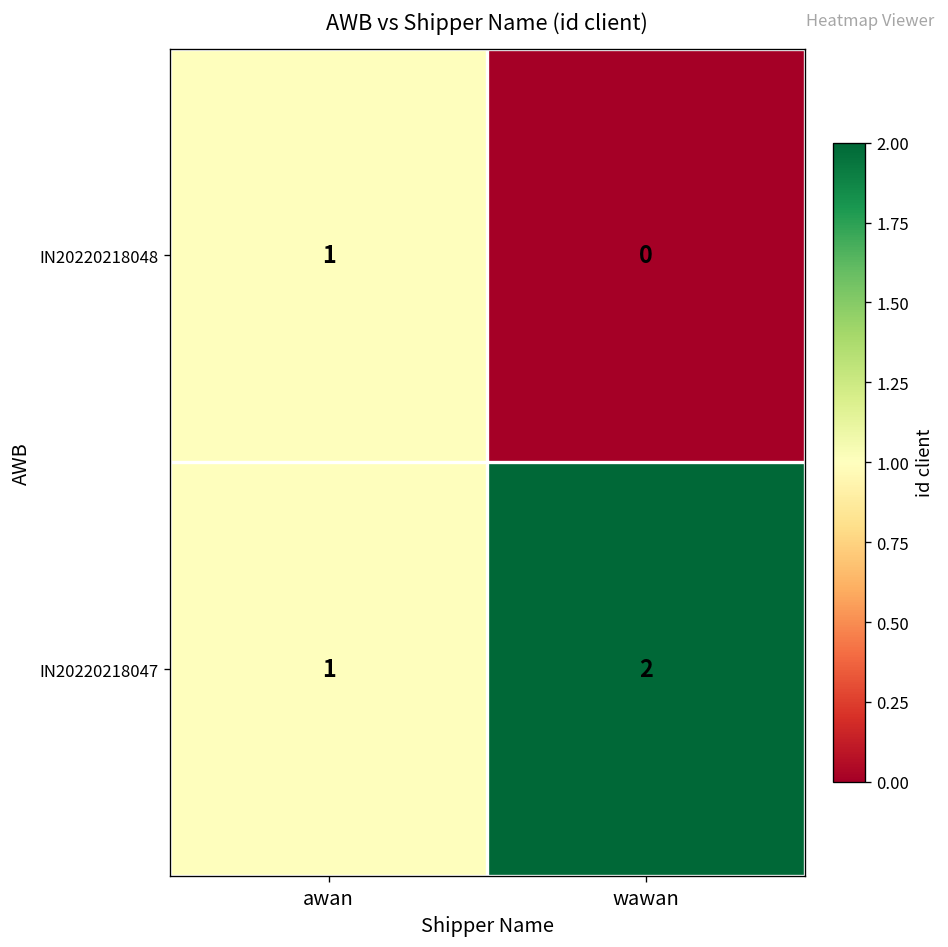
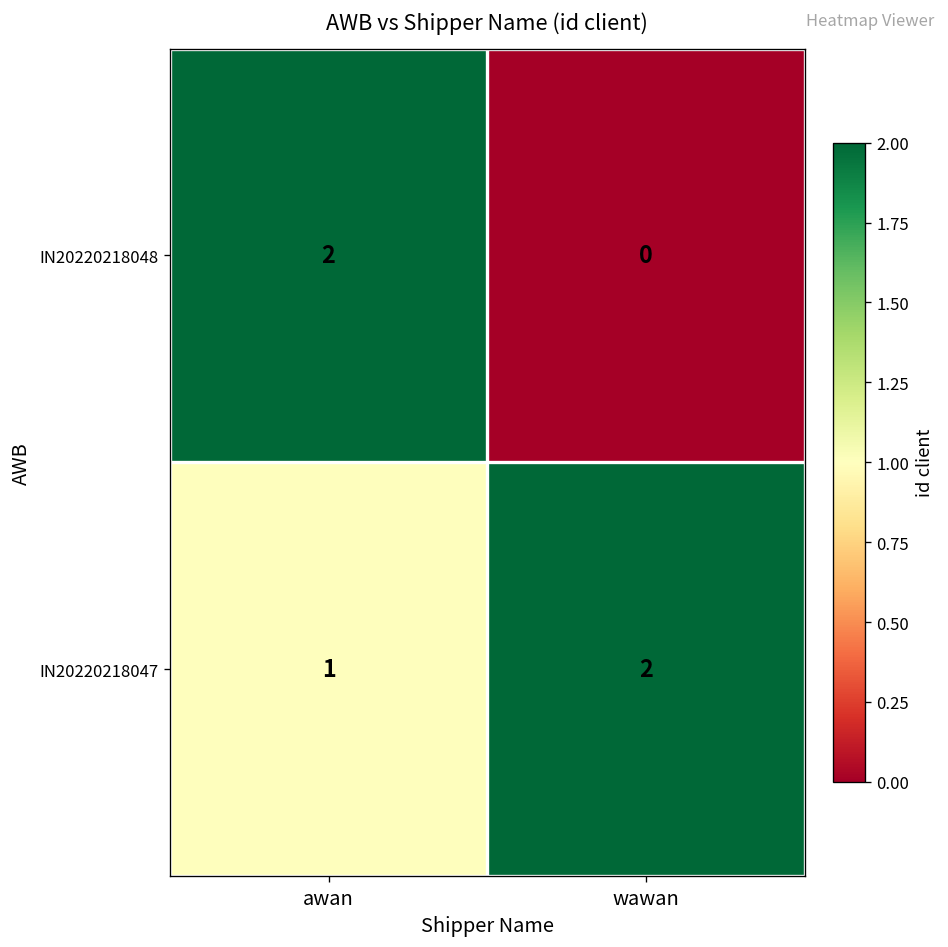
IN20220218048, awan: 1 -> 2
